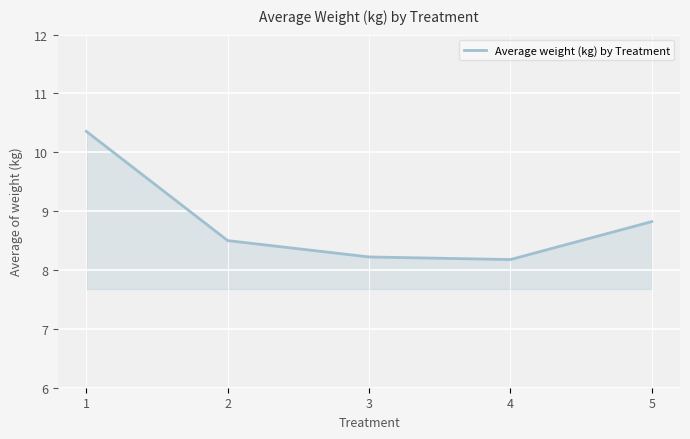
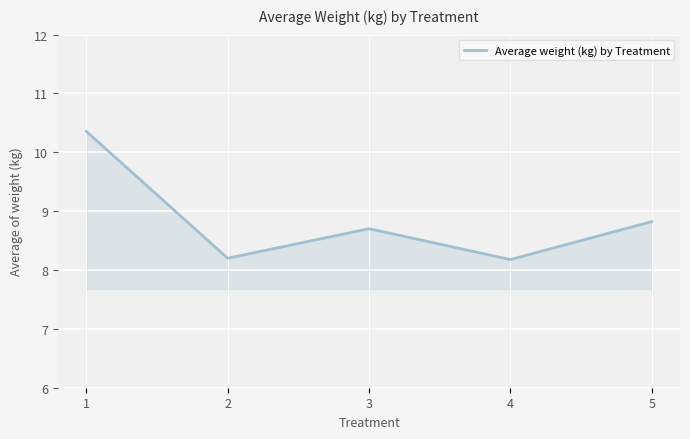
2: 8.5 -> 8.2
3: 8.2 -> 8.7
